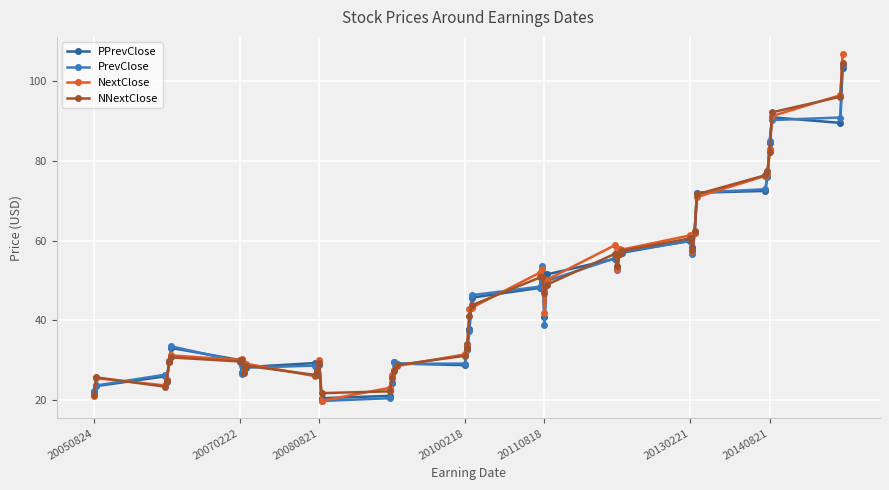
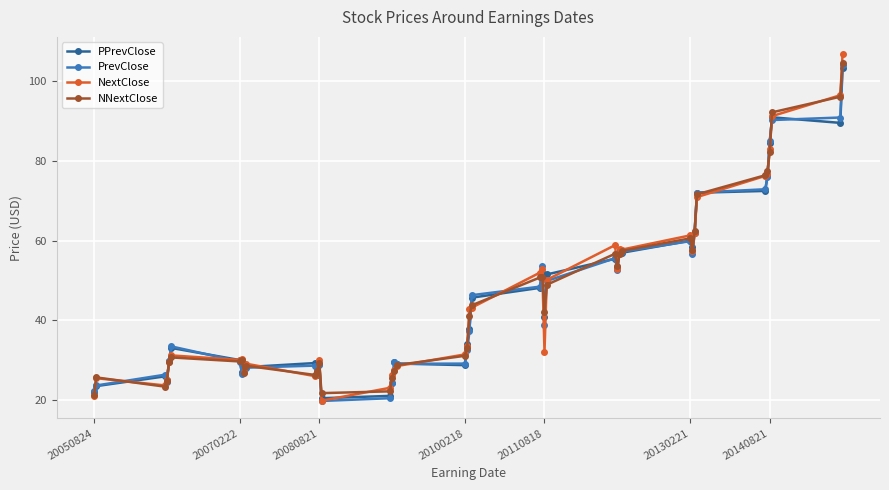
NextClose, 20110818: 42 -> 32
NNextClose, 20110818: 47 -> 42
